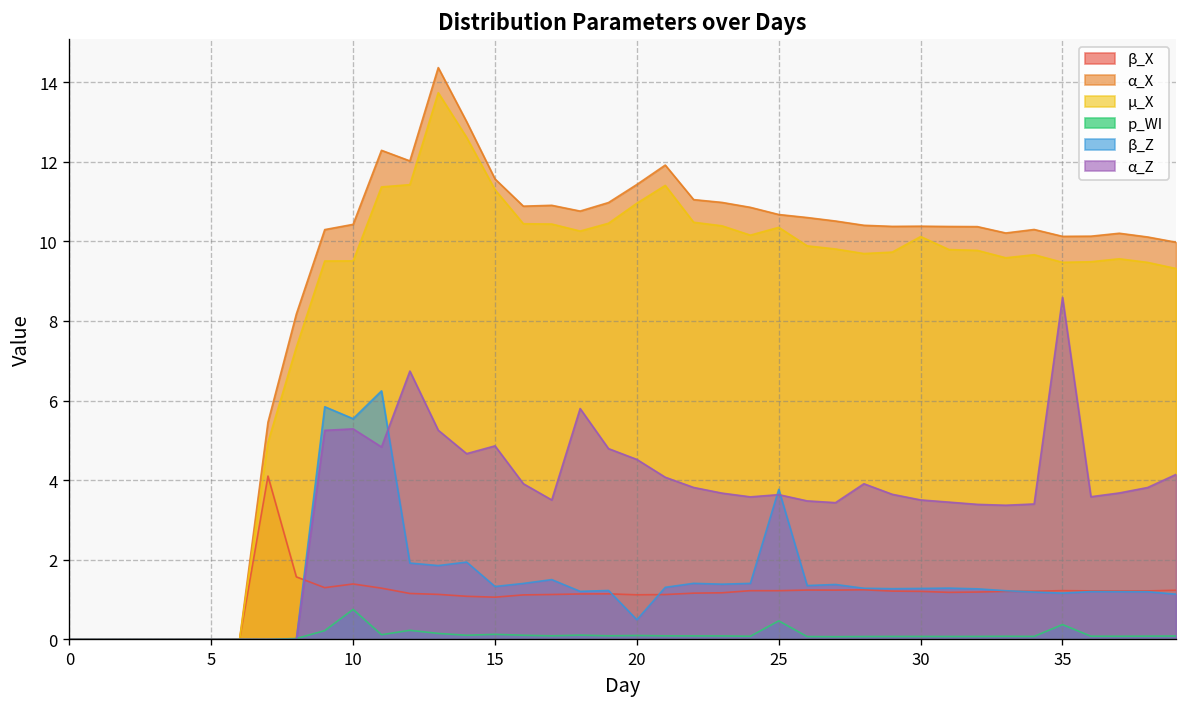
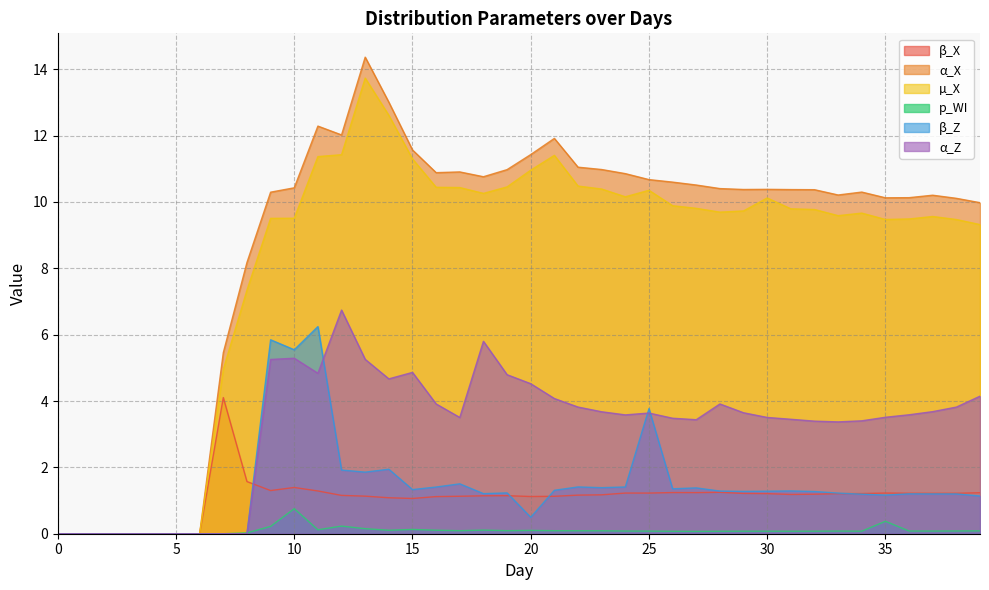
p_WI, 25: 0.5 -> 0.1
α_Z, 35: 8.6 -> 3.5
